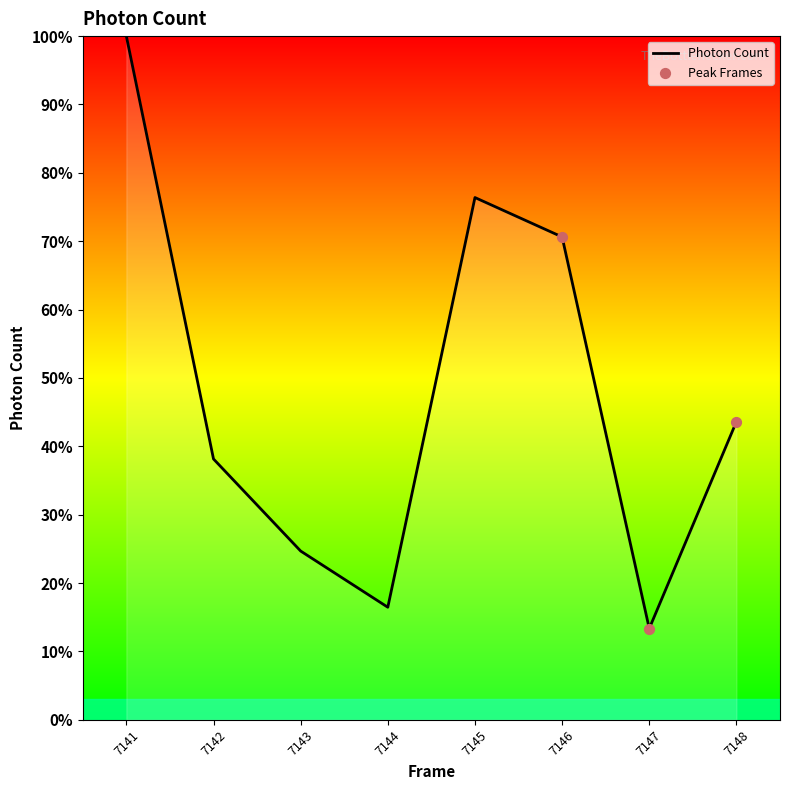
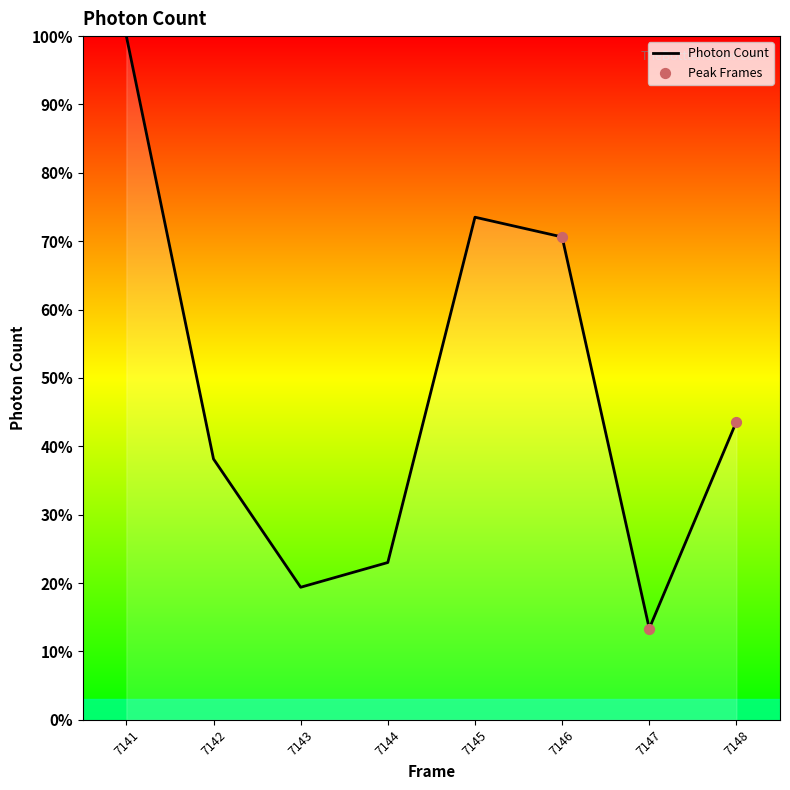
Photon Count, 7143: 25% -> 19%
Photon Count, 7144: 16% -> 23%
Photon Count, 7145: 76% -> 74%
